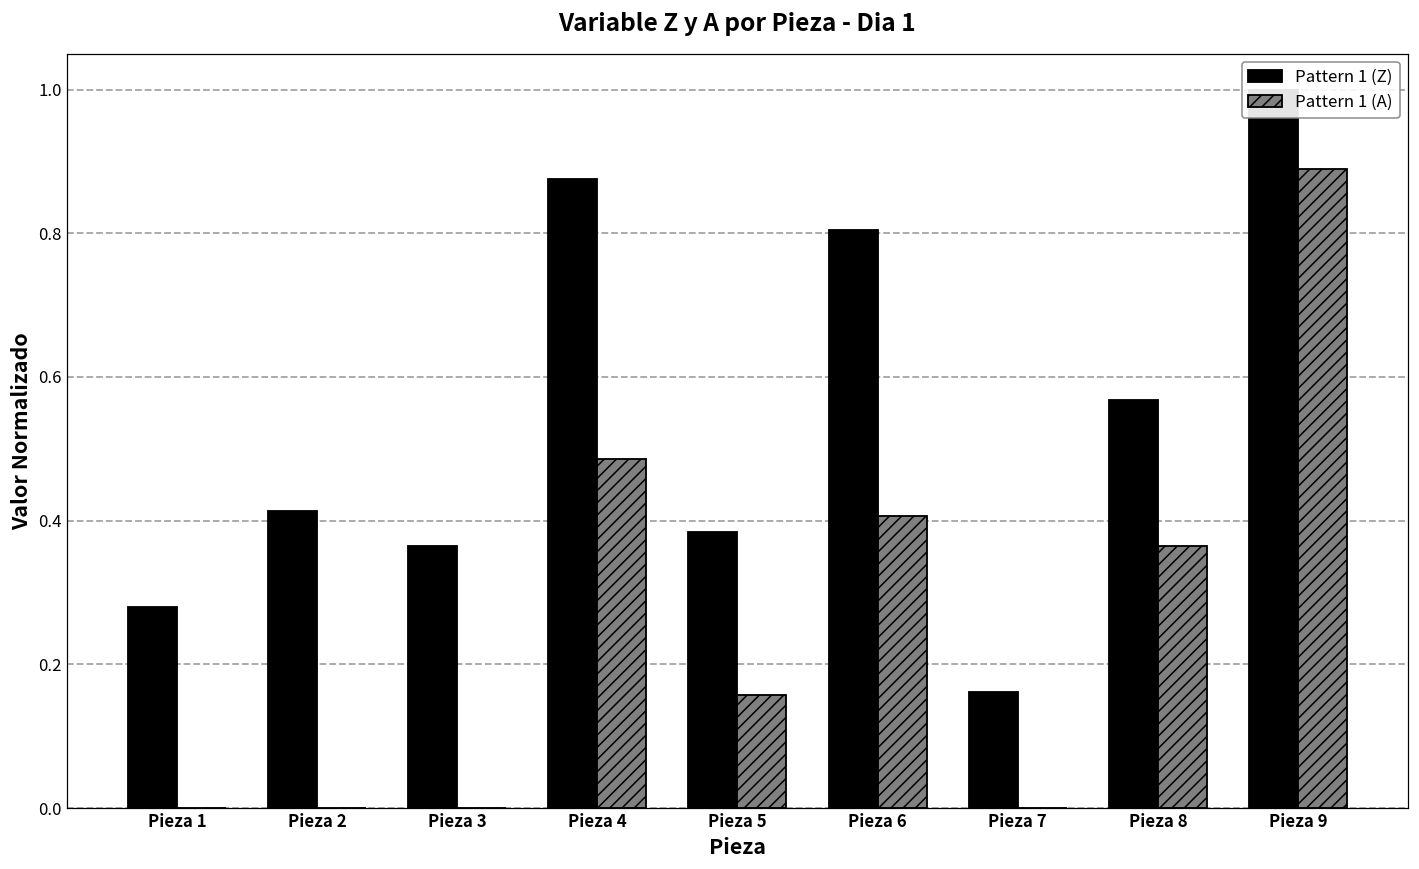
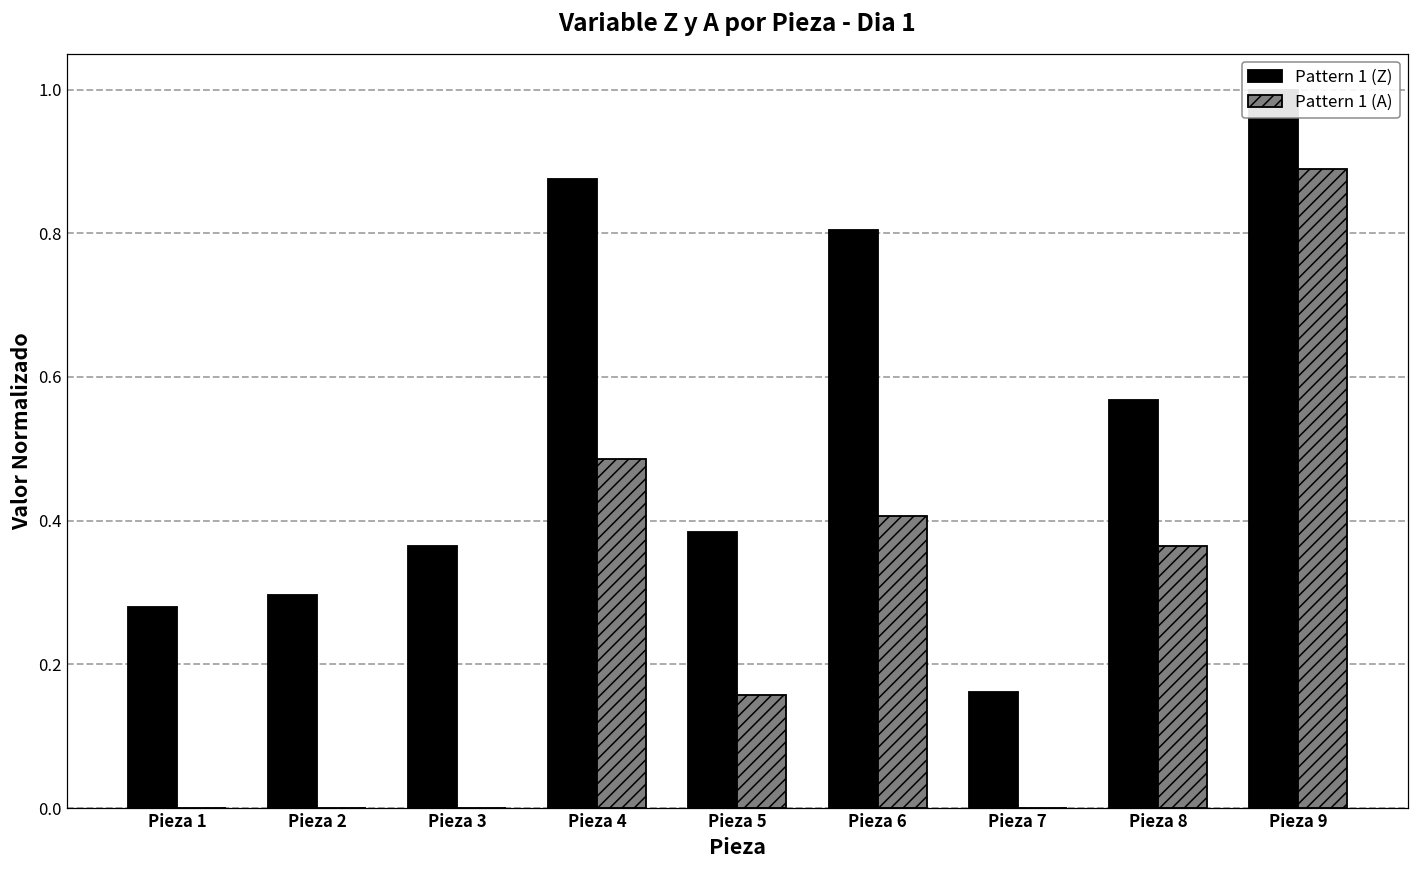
Pattern 1 (Z), Pieza 2: 0.41 -> 0.30
